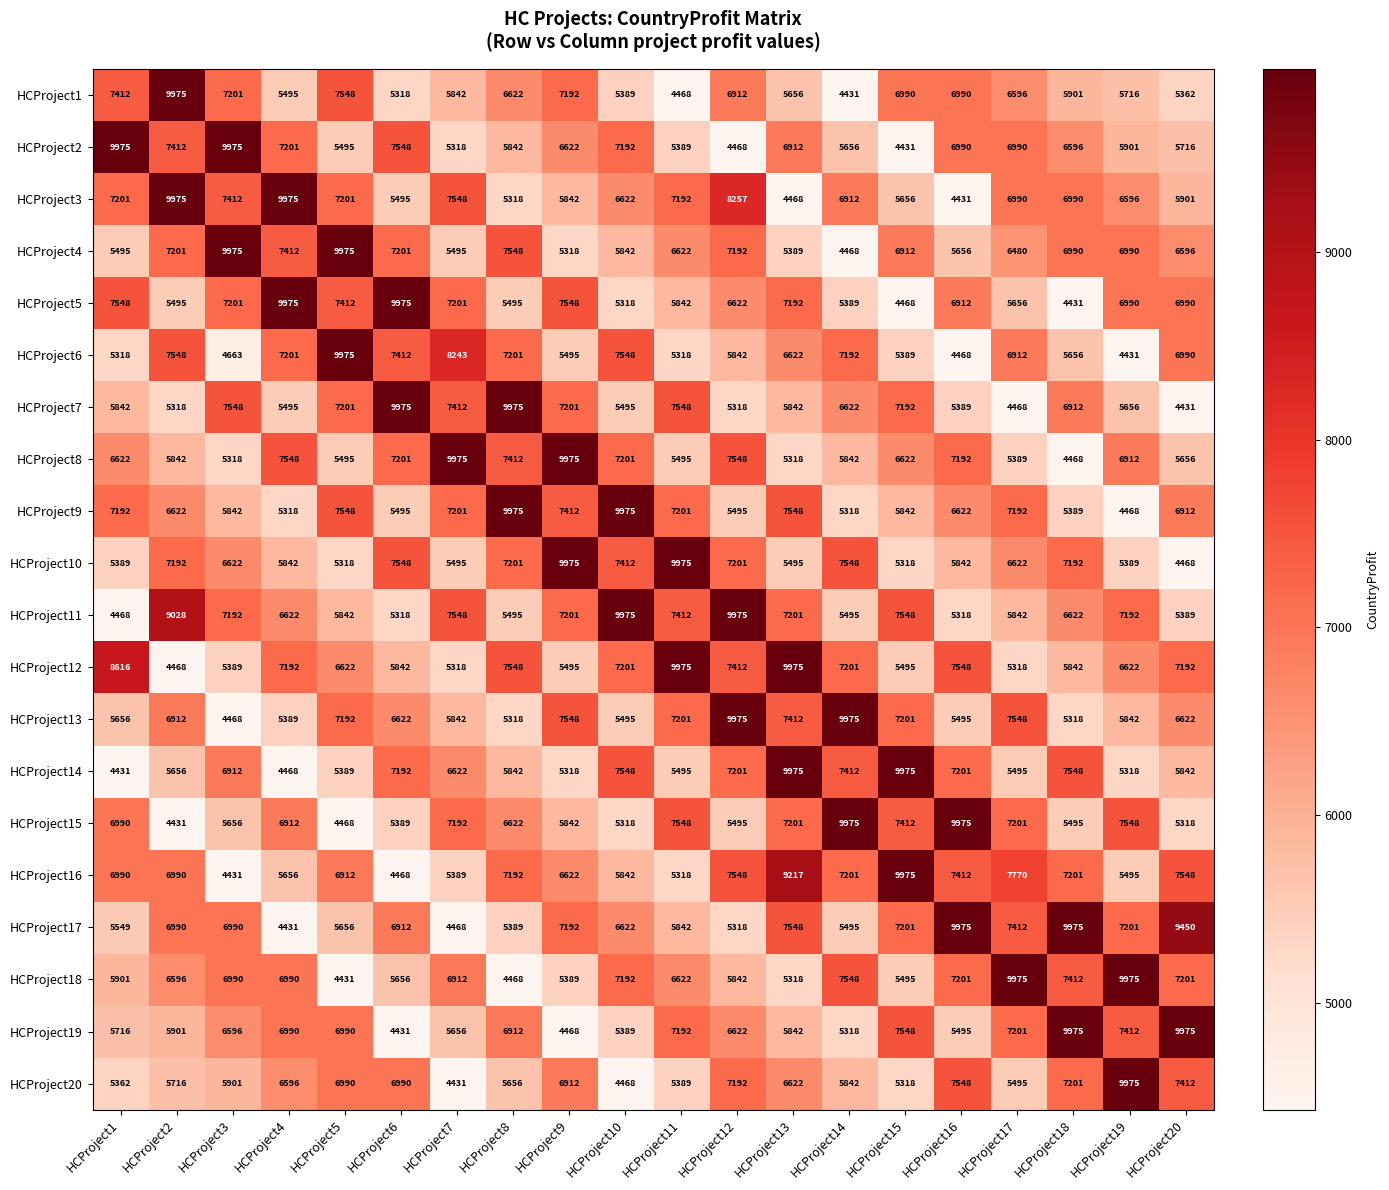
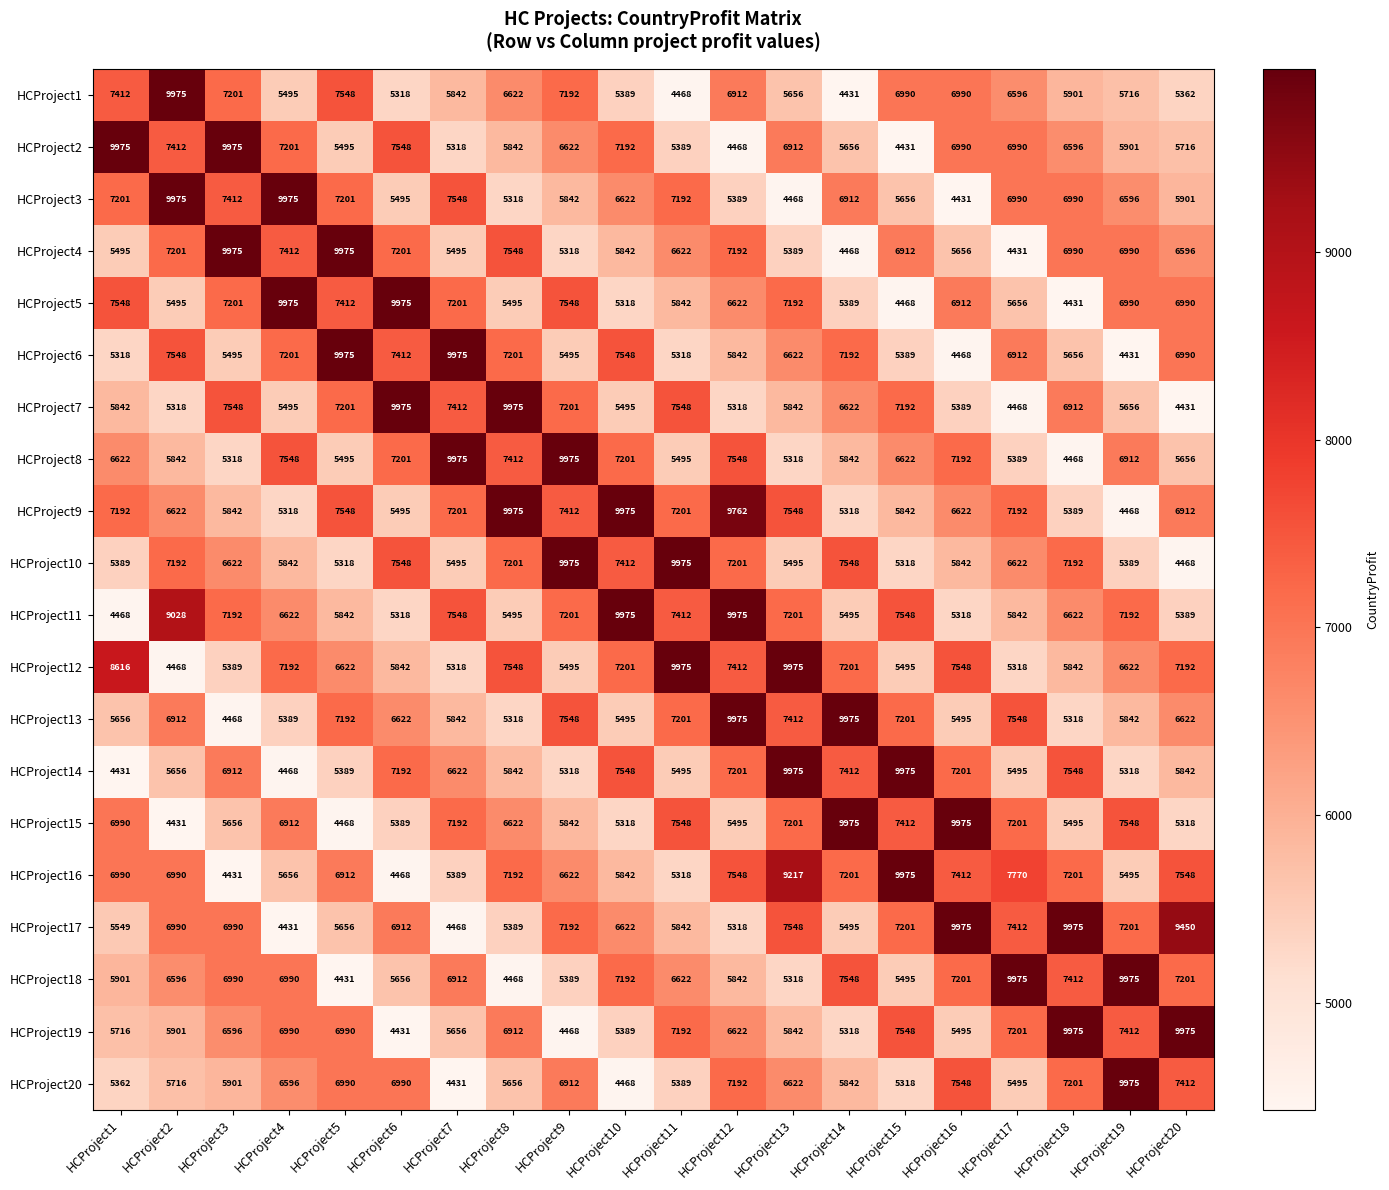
HCProject3, HCProject12: 8257 -> 5389
HCProject4, HCProject17: 6480 -> 4431
HCProject6, HCProject3: 4663 -> 5495
HCProject6, HCProject7: 8243 -> 9975
HCProject9, HCProject12: 5495 -> 9762
